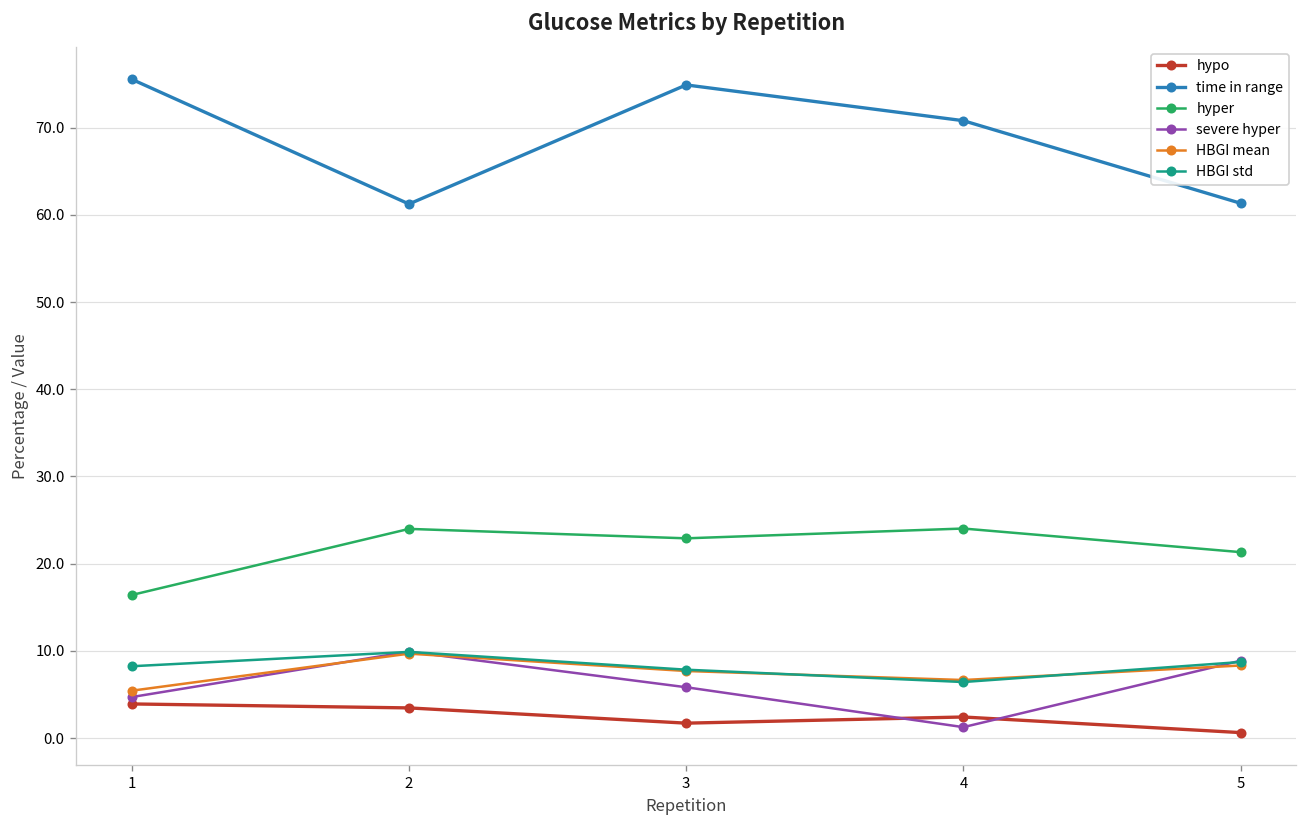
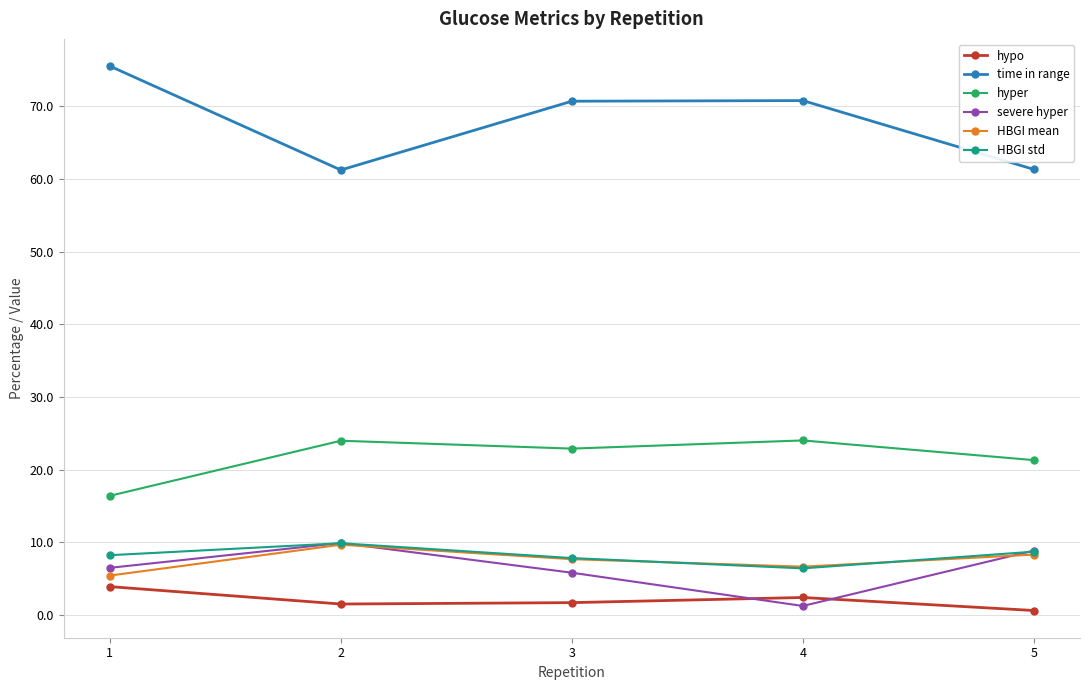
severe hyper, 1: 5 -> 6
hypo, 2: 3 -> 2
time in range, 3: 75 -> 71
